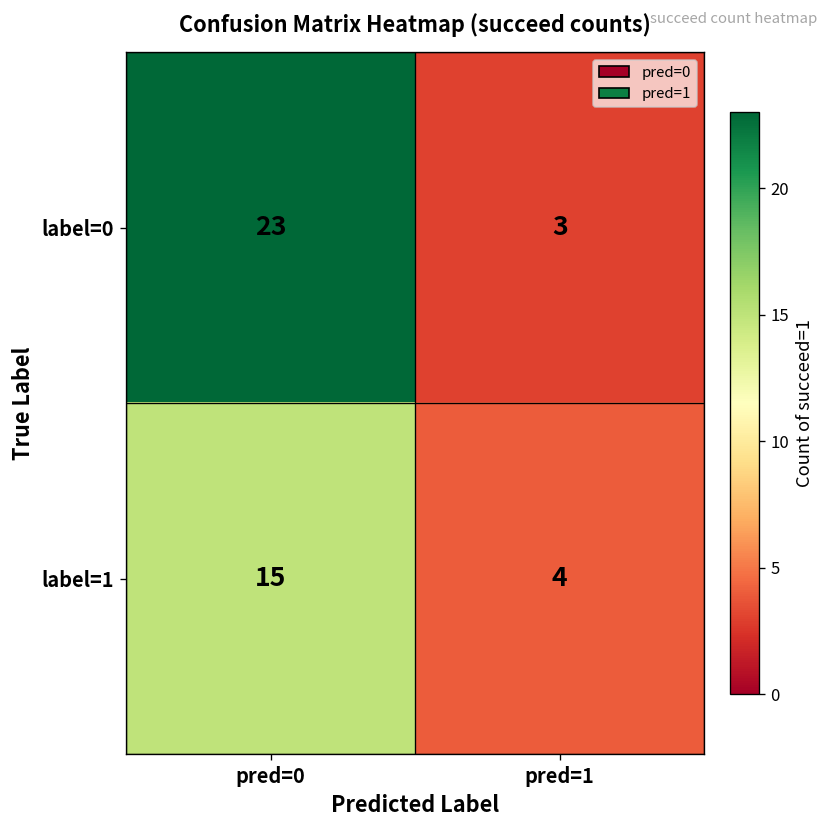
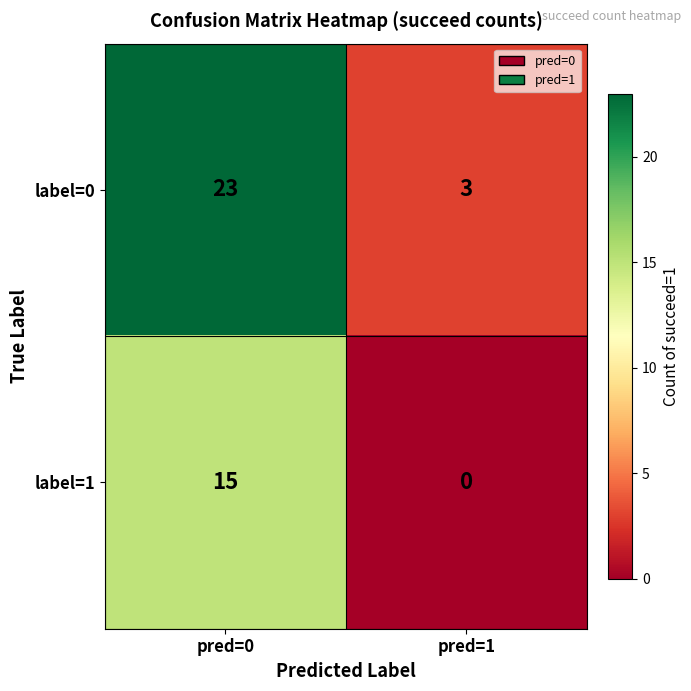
label=1, pred=1: 4 -> 0
